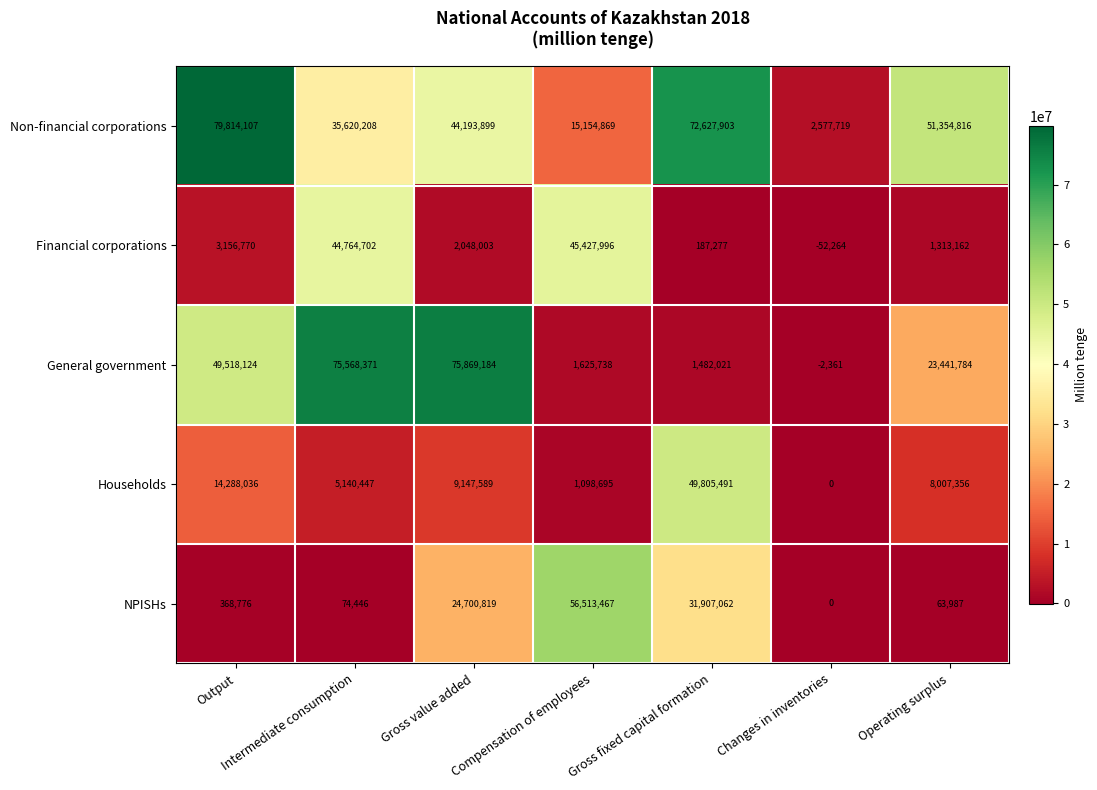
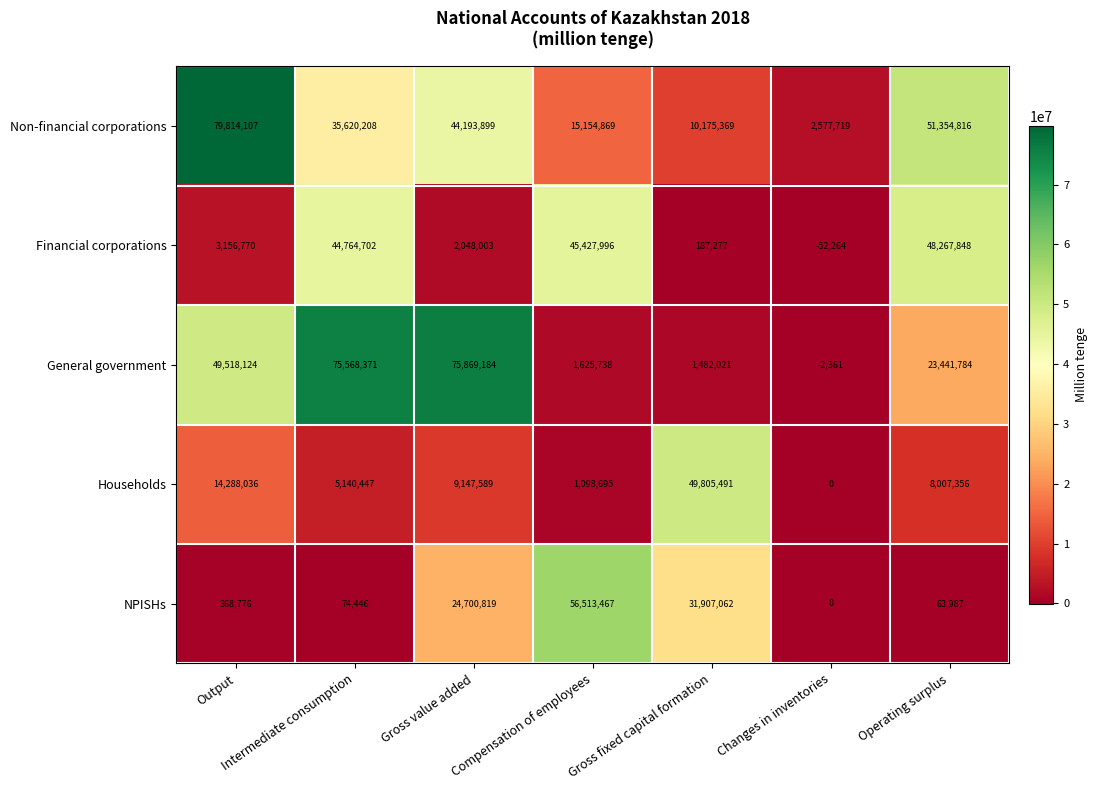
Non-financial corporations, Gross fixed capital formation: 72,627,903 -> 10,175,369
Financial corporations, Operating surplus: 1,313,162 -> 48,267,848
